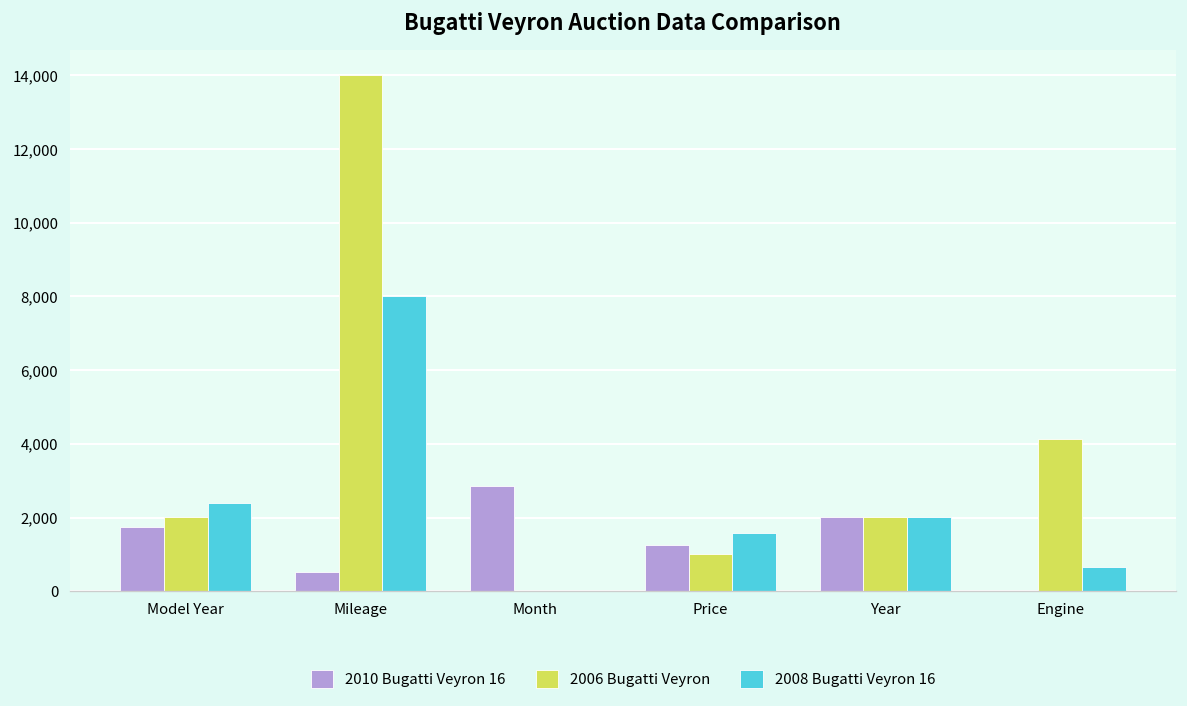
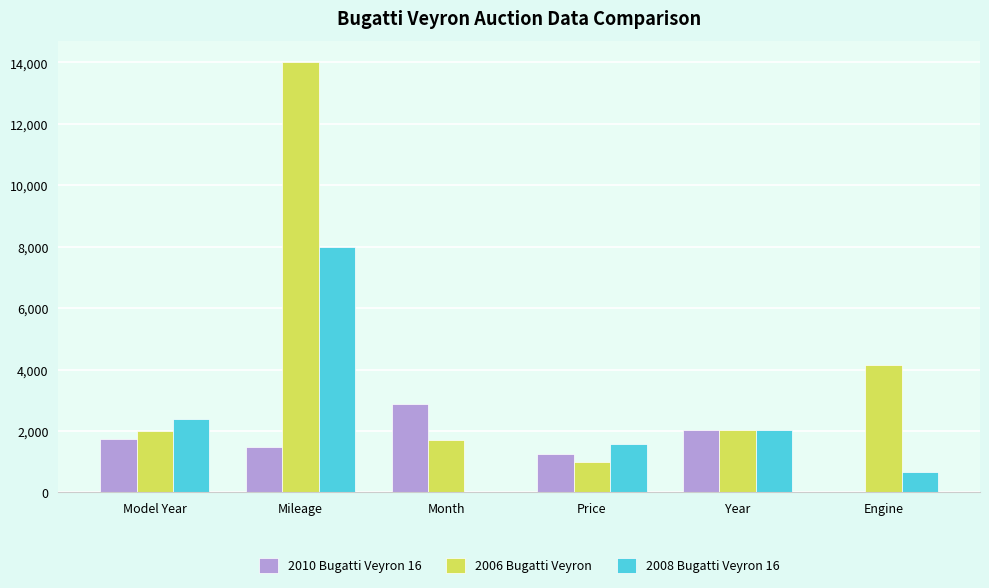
2010 Bugatti Veyron 16, Mileage: 500 -> 1,500
2006 Bugatti Veyron, Month: 0 -> 1,700
